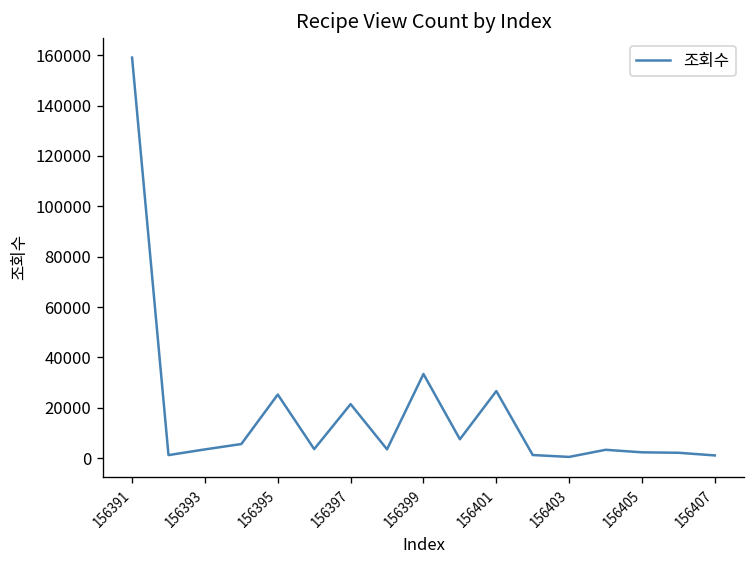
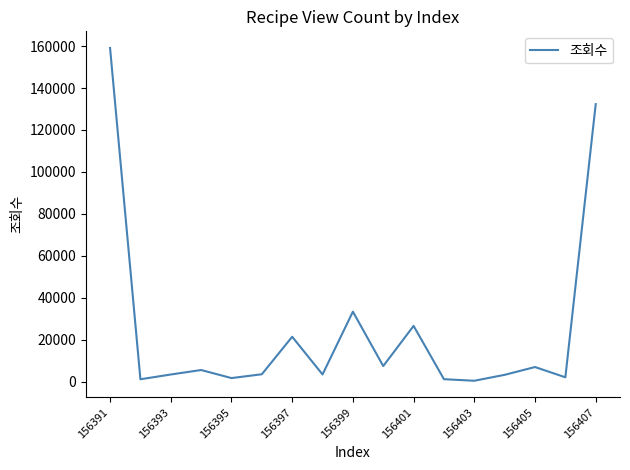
156395: 25000 -> 2000
156405: 2000 -> 7000
156407: 1000 -> 132000
